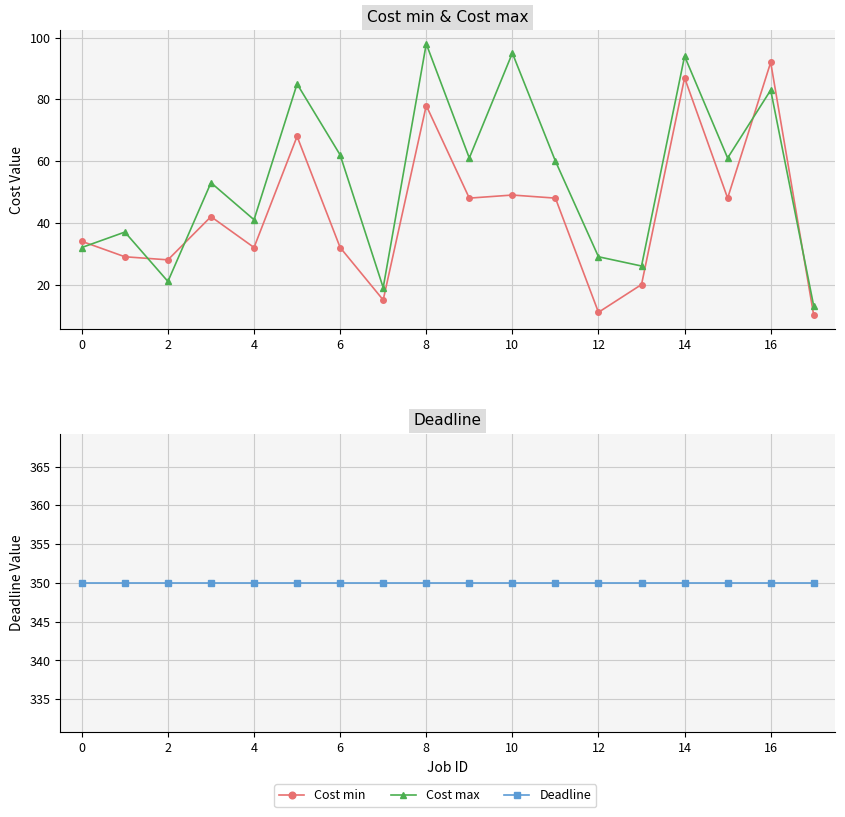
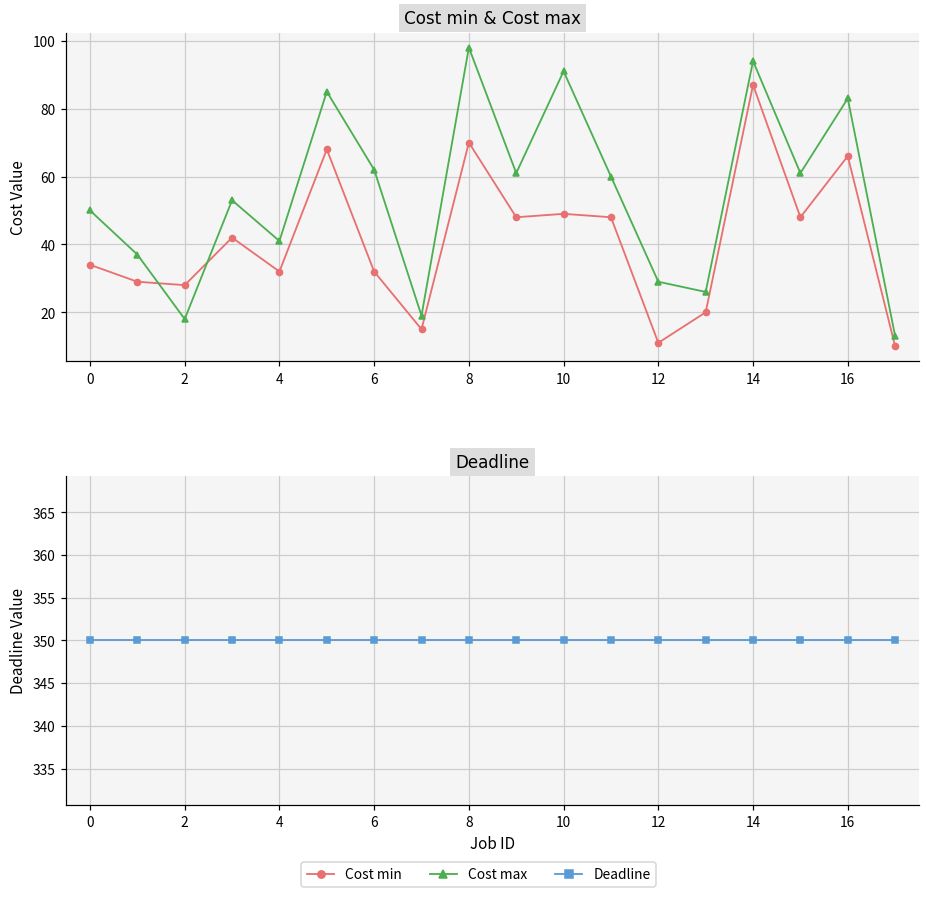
Cost min & Cost max, Cost max, 0: 32 -> 50
Cost min & Cost max, Cost max, 2: 21 -> 18
Cost min & Cost max, Cost min, 8: 78 -> 70
Cost min & Cost max, Cost max, 10: 95 -> 91
Cost min & Cost max, Cost min, 16: 92 -> 66
